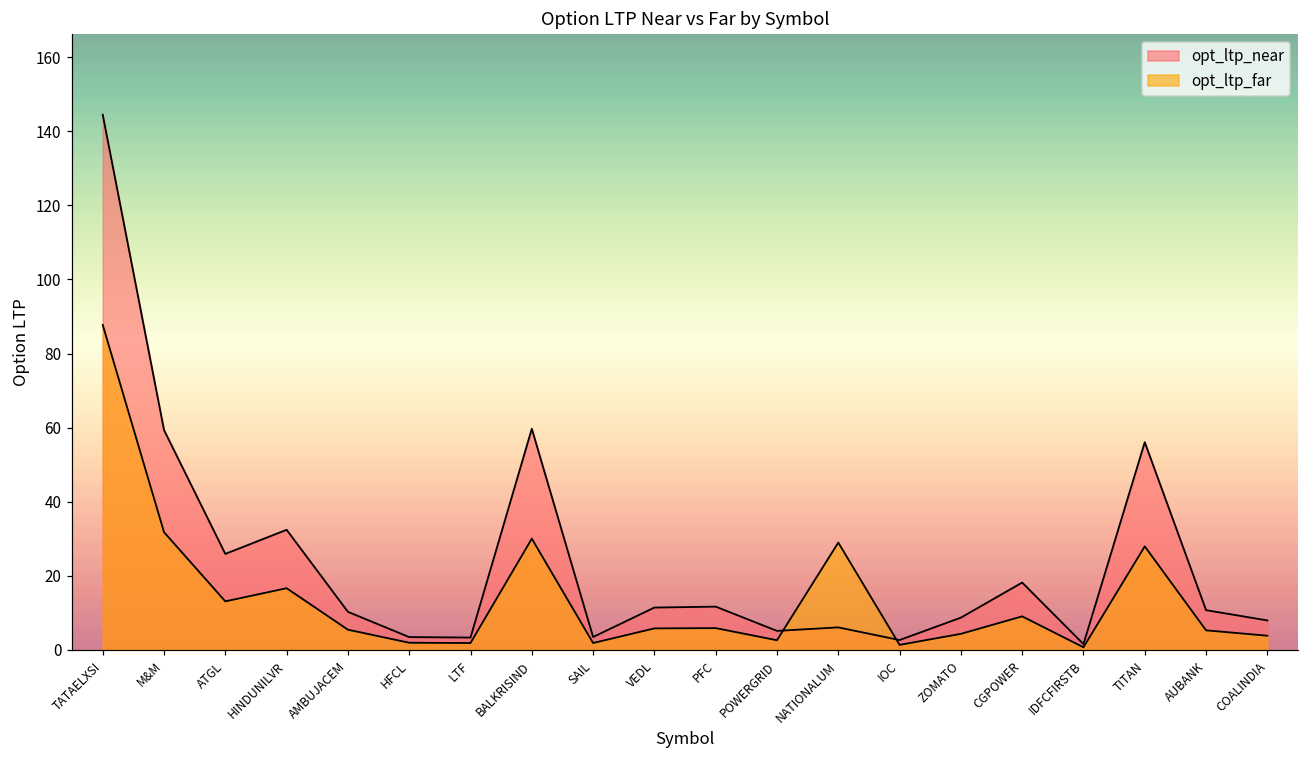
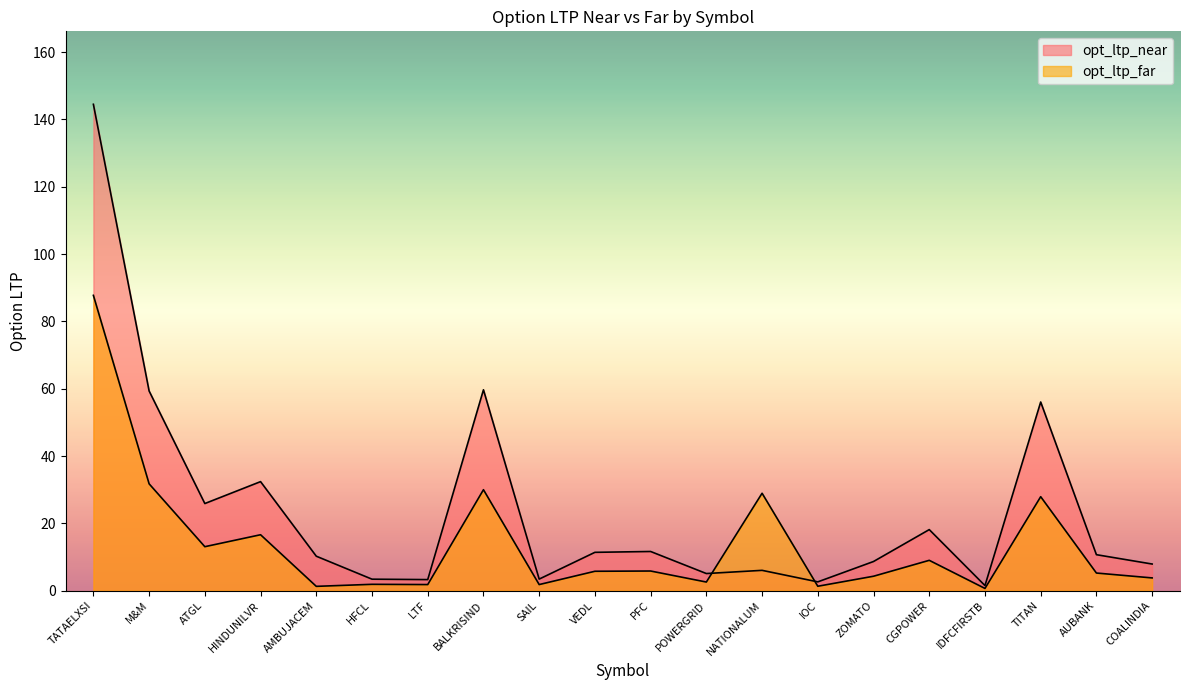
opt_ltp_far, AMBUJACEM: 5 -> 1
